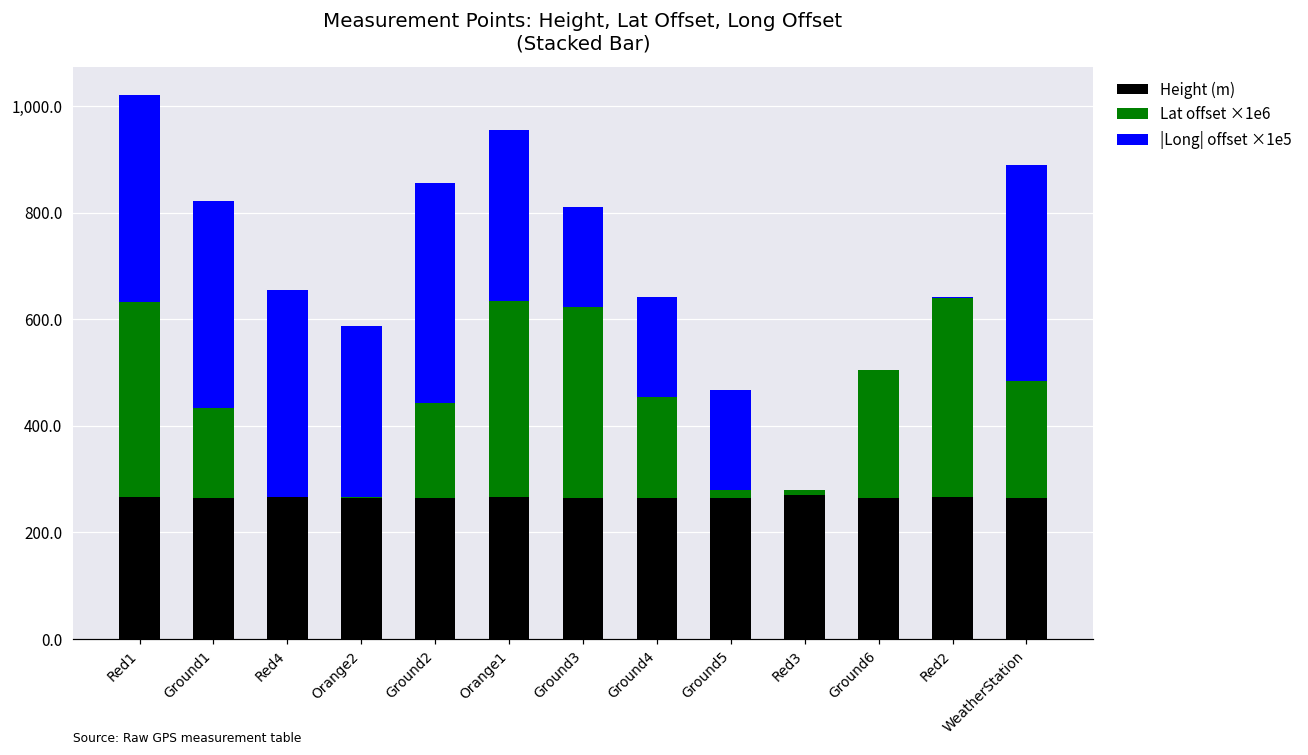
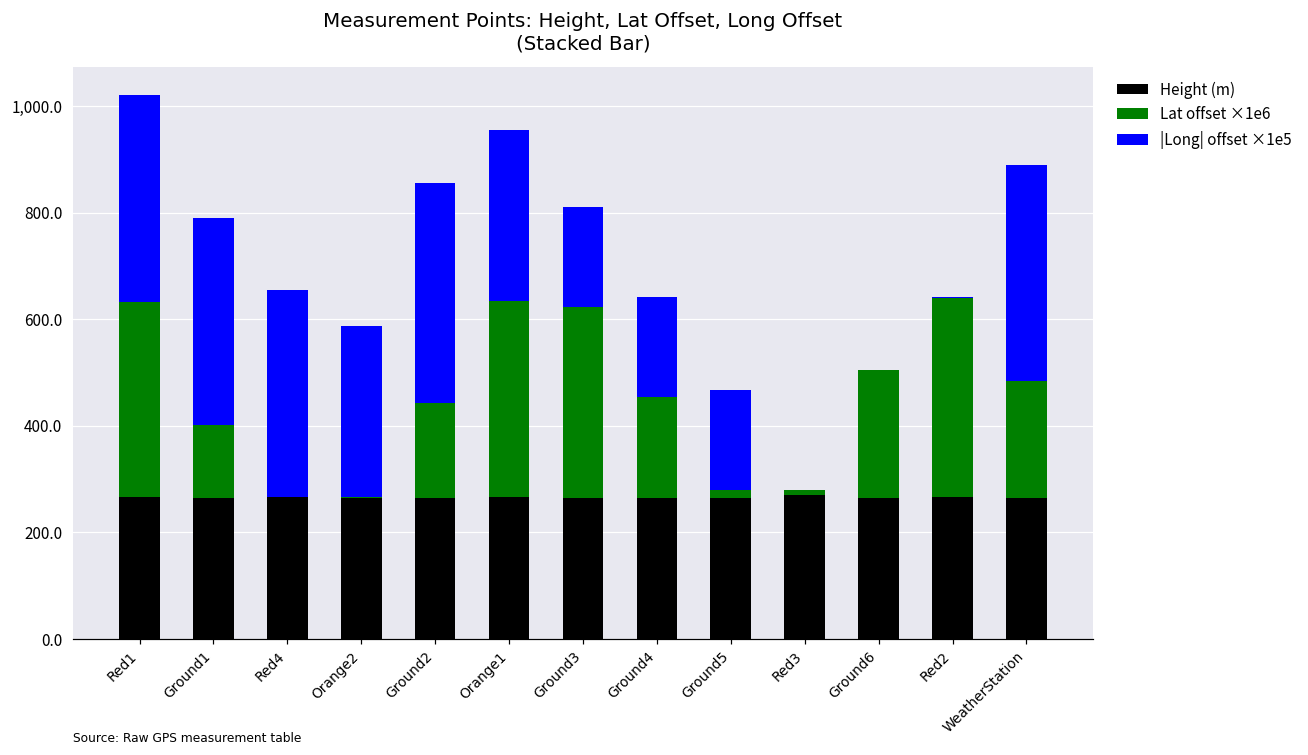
Lat offset ×1e6, Ground1: 170 -> 140
